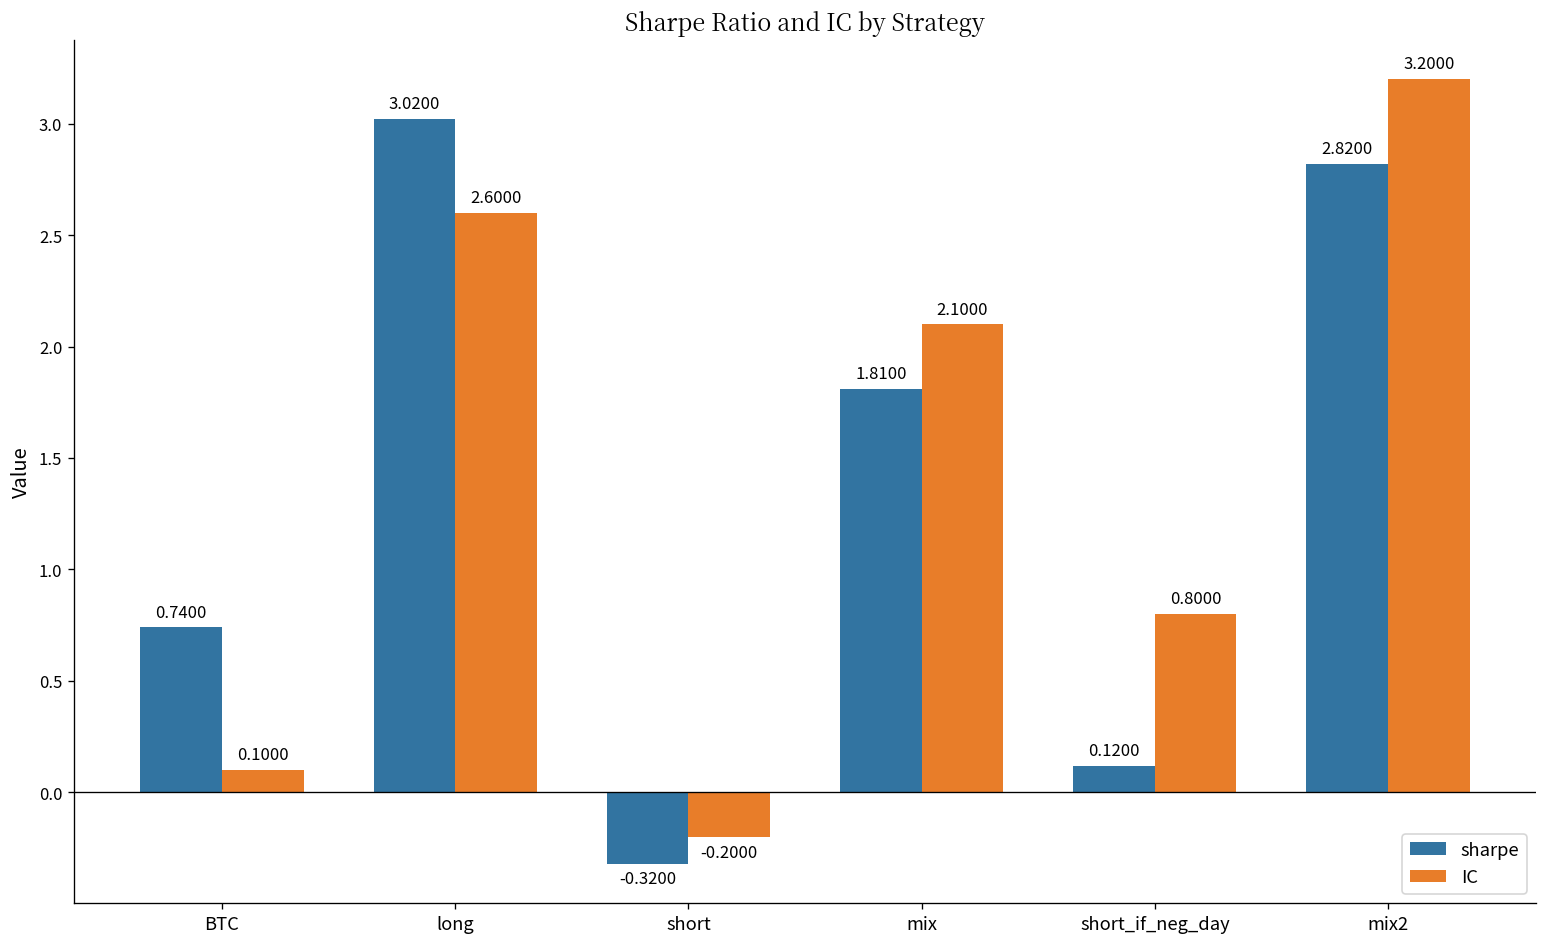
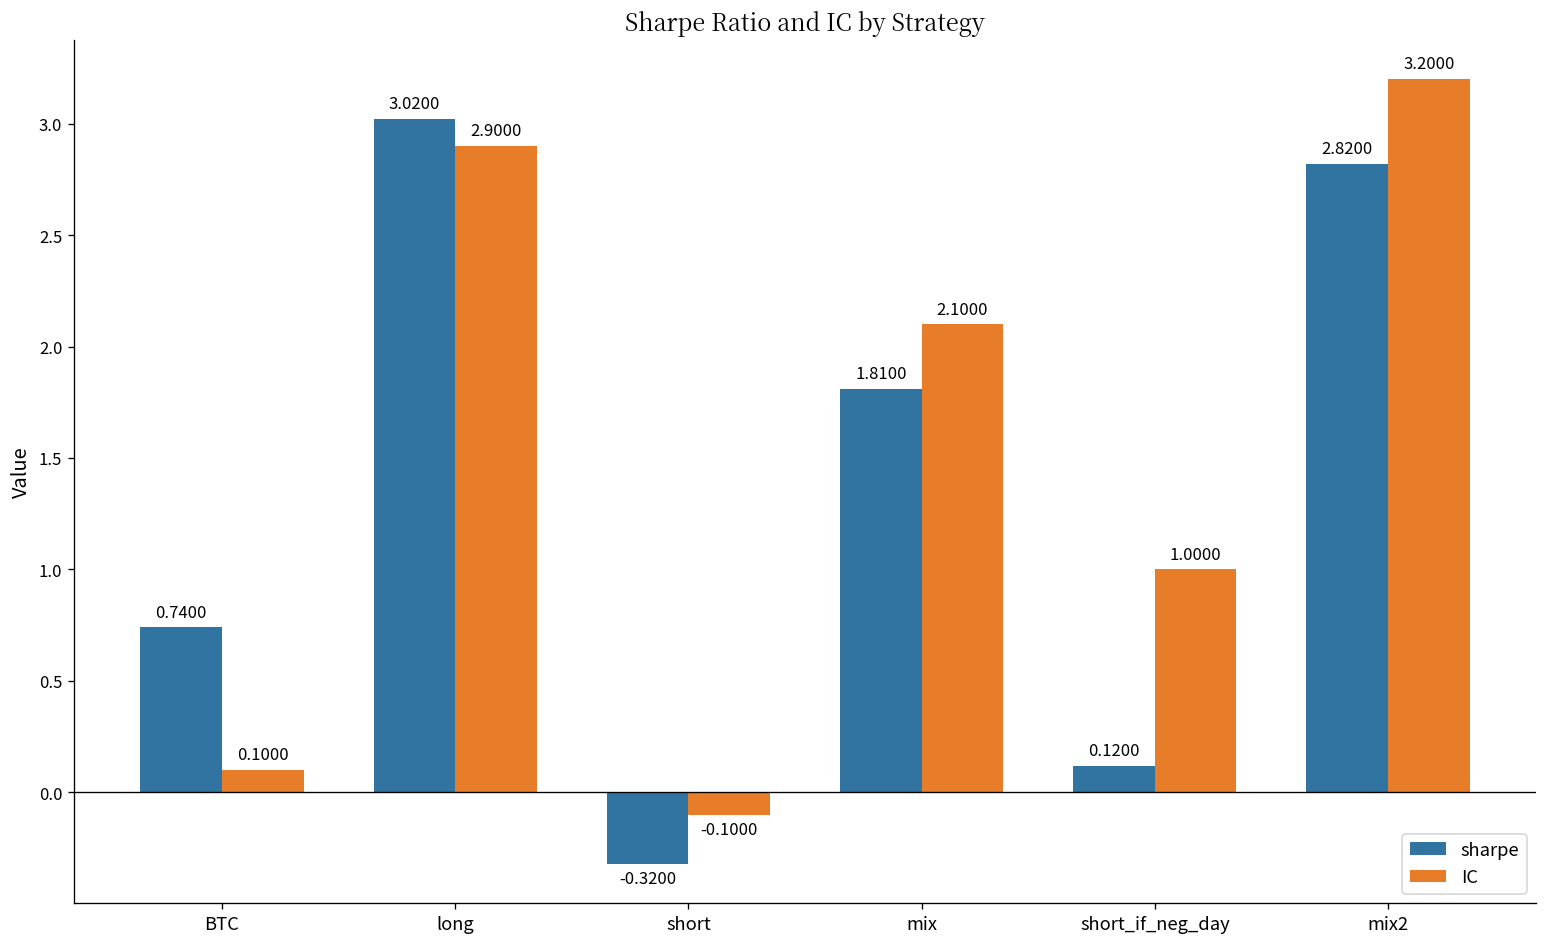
IC, long: 2.6000 -> 2.9000
IC, short: -0.2000 -> -0.1000
IC, short_if_neg_day: 0.8000 -> 1.0000
